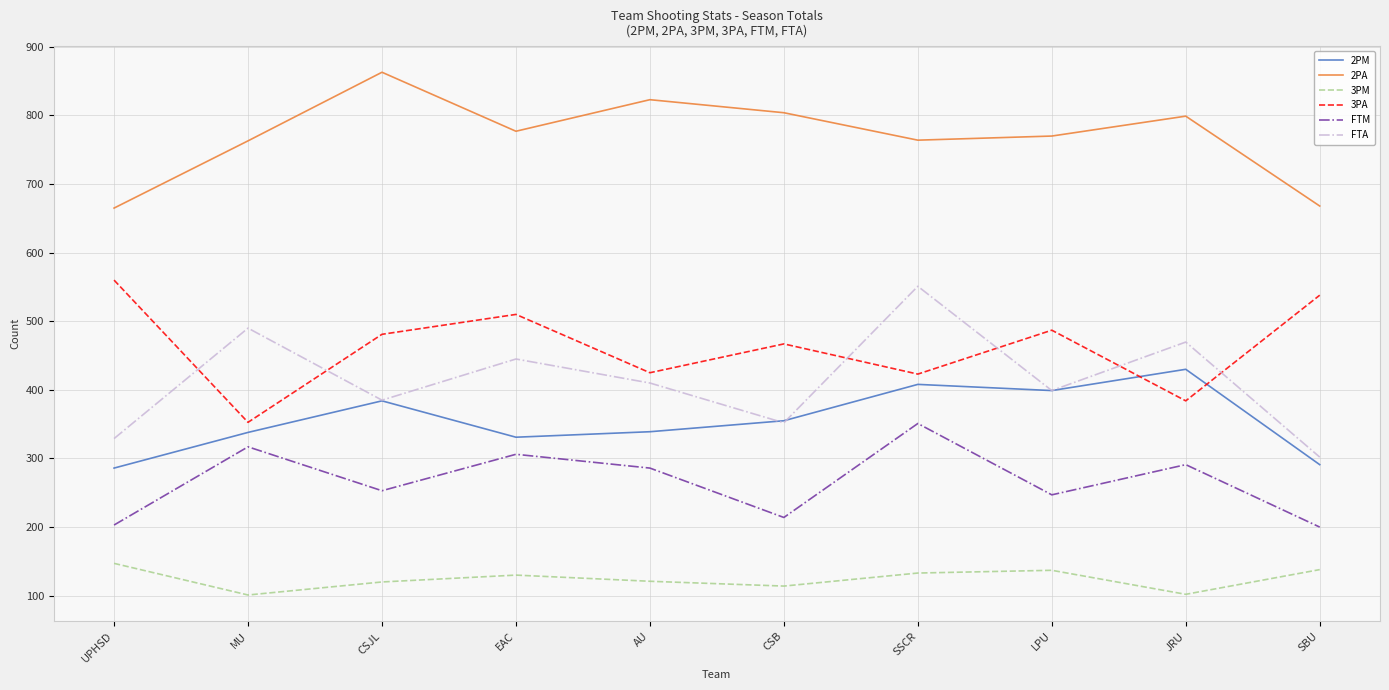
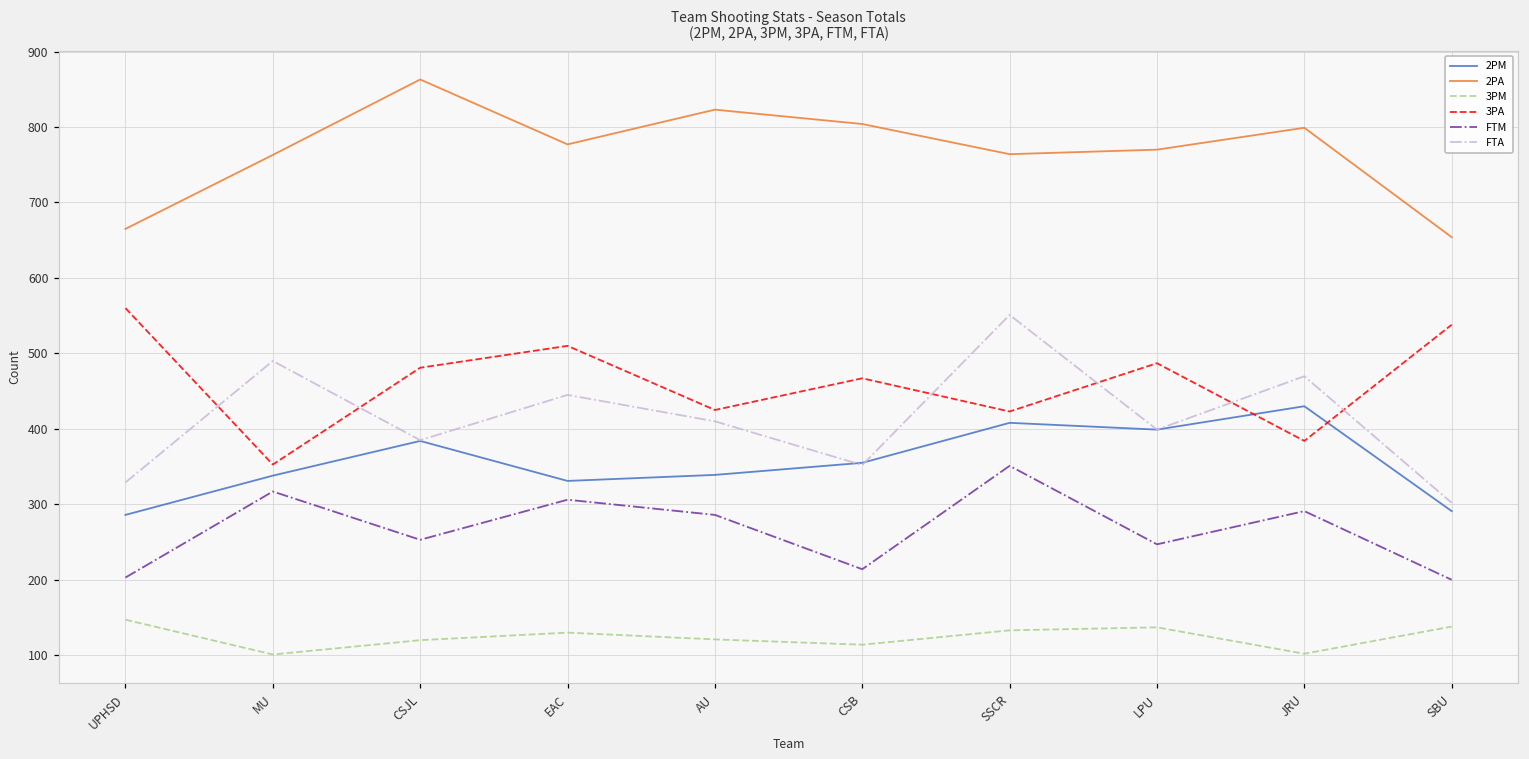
2PA, SBU: 670 -> 650
